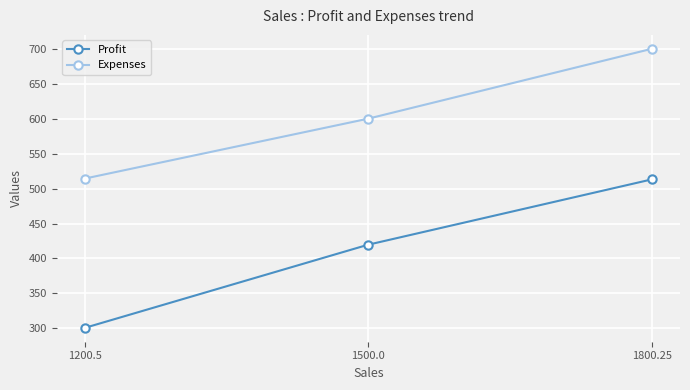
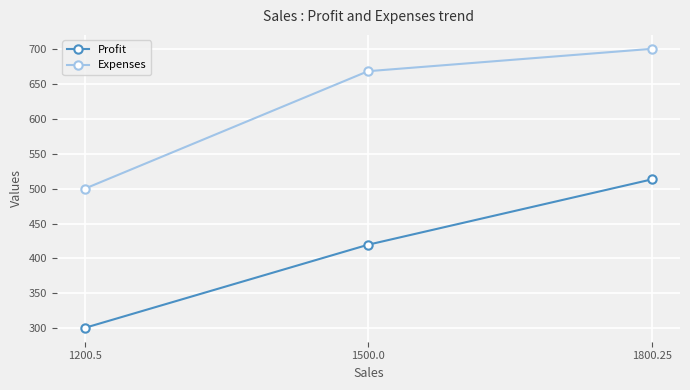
Expenses, 1200.5: 510 -> 500
Expenses, 1500.0: 600 -> 670
